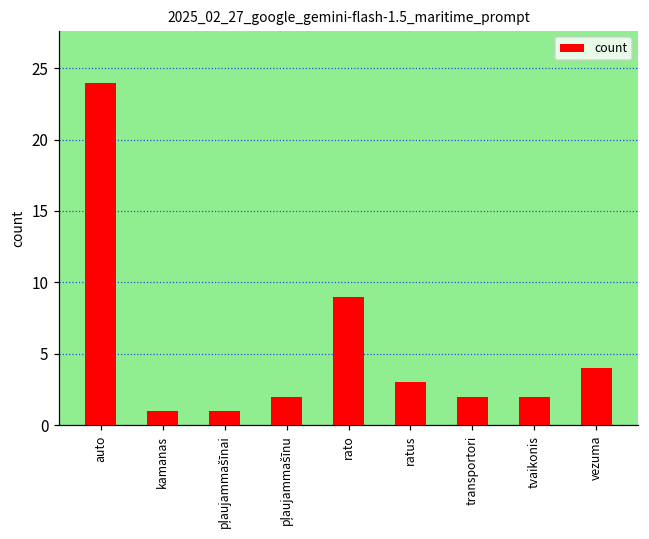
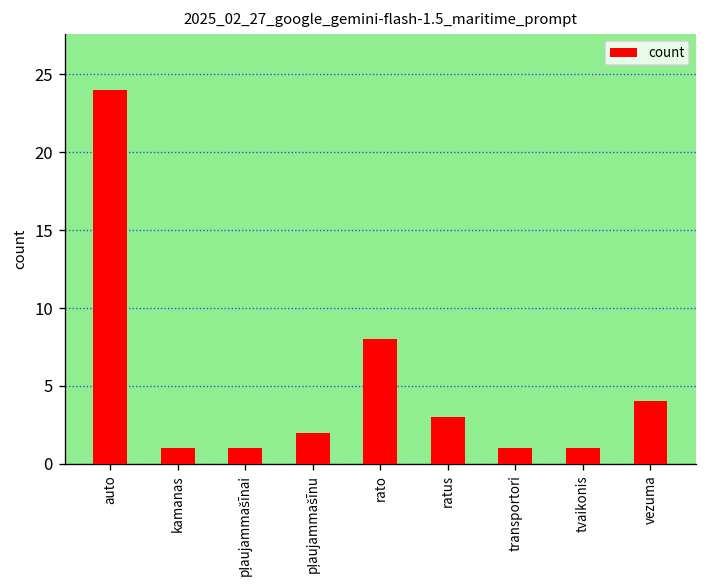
rato: 9 -> 8
transportori: 2 -> 1
tvaikonis: 2 -> 1
